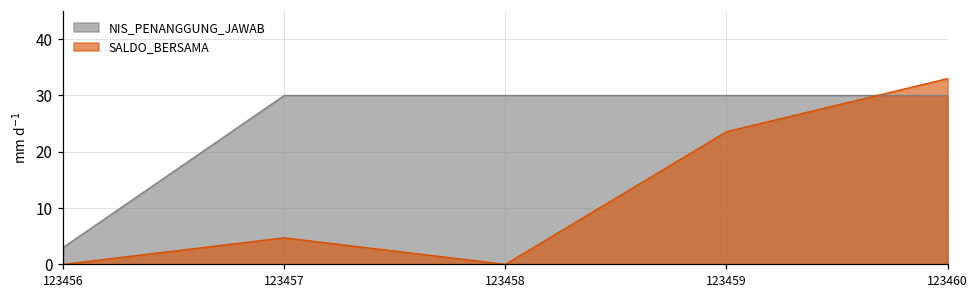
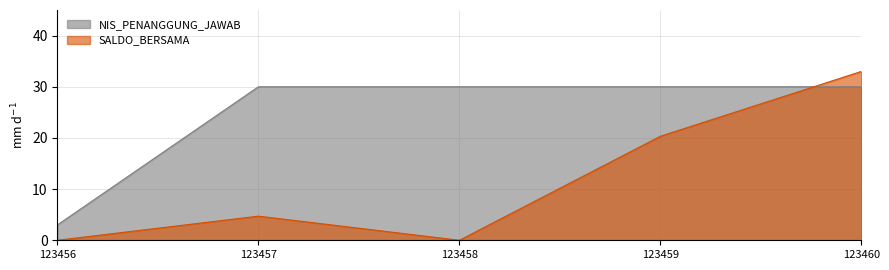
SALDO_BERSAMA, 123459: 24 -> 20
